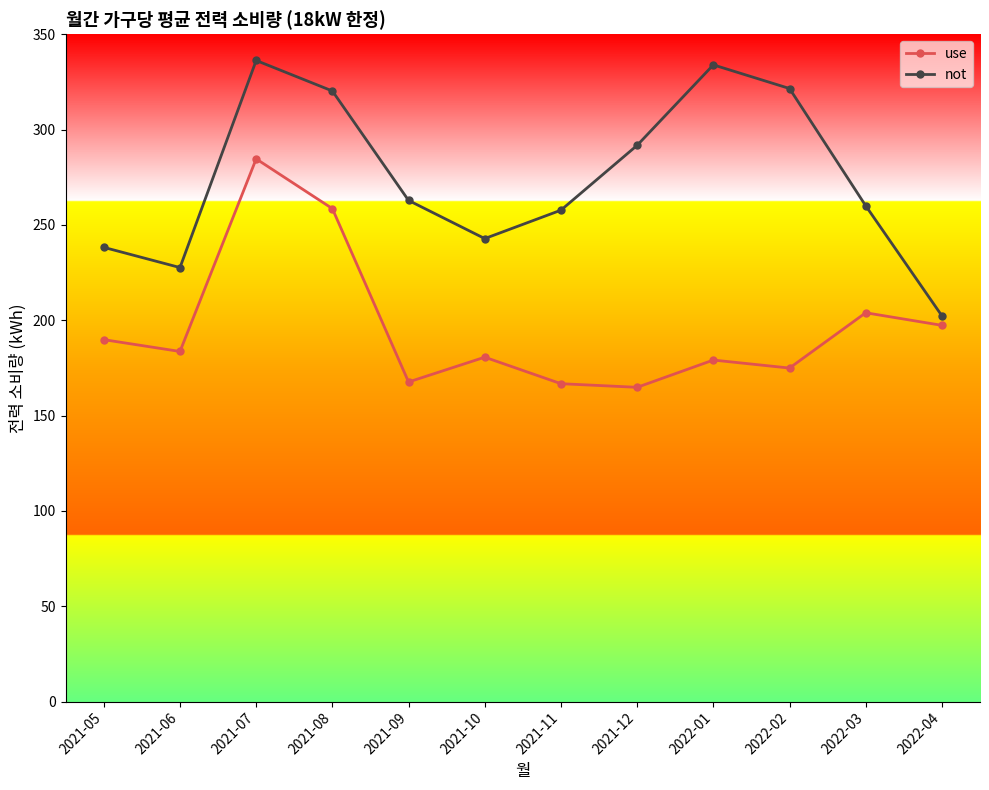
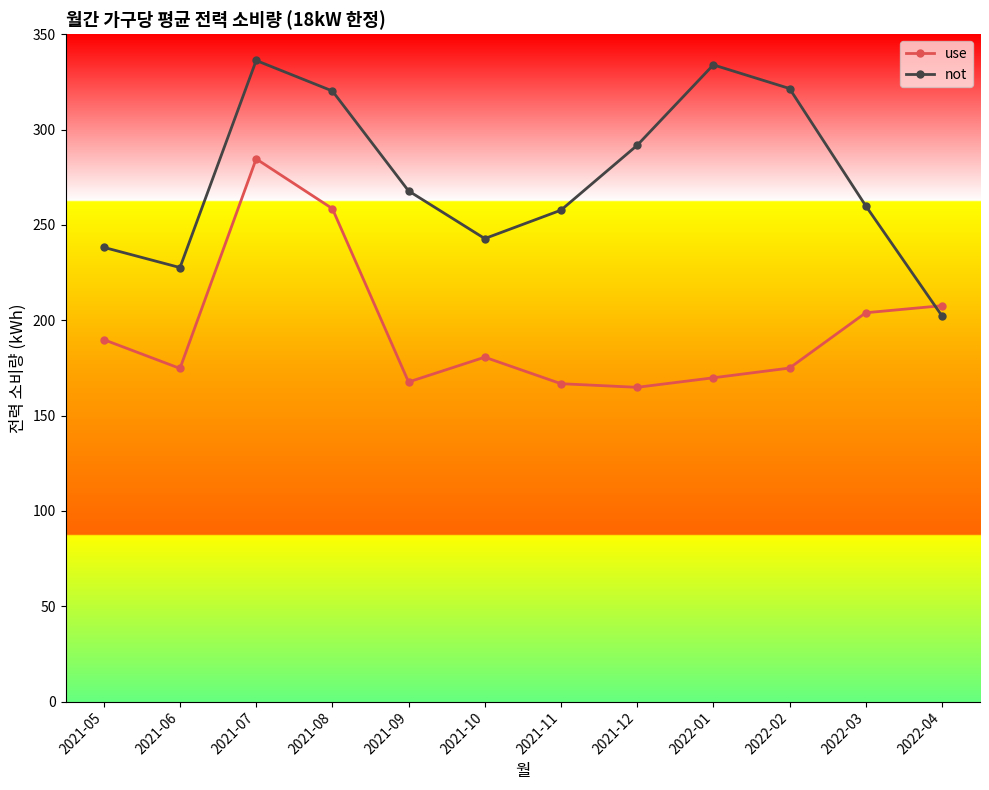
use, 2021-06: 184 -> 175
not, 2021-09: 263 -> 268
use, 2022-01: 179 -> 170
use, 2022-04: 197 -> 208
